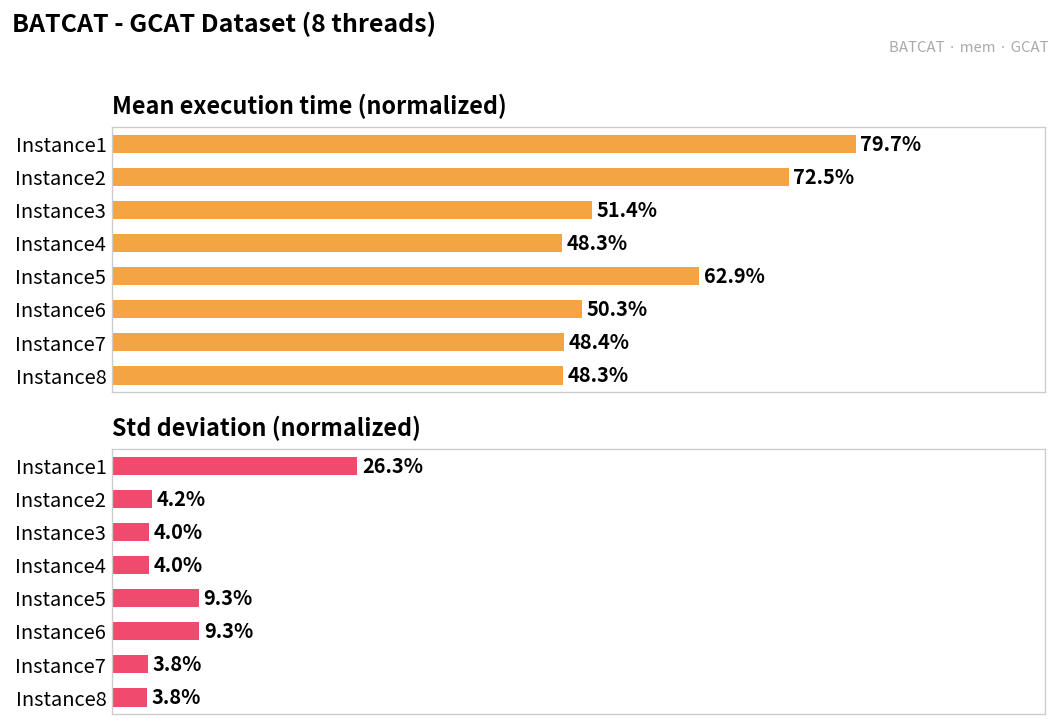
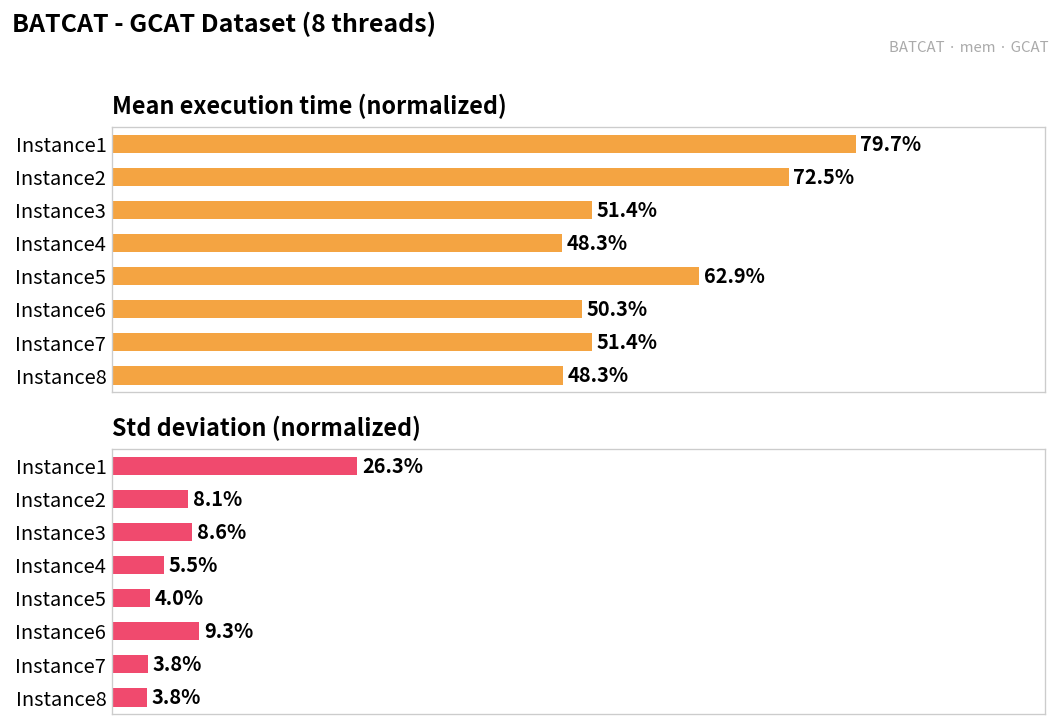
Mean execution time (normalized), Instance7: 48.4% -> 51.4%
Std deviation (normalized), Instance2: 4.2% -> 8.1%
Std deviation (normalized), Instance3: 4.0% -> 8.6%
Std deviation (normalized), Instance4: 4.0% -> 5.5%
Std deviation (normalized), Instance5: 9.3% -> 4.0%
